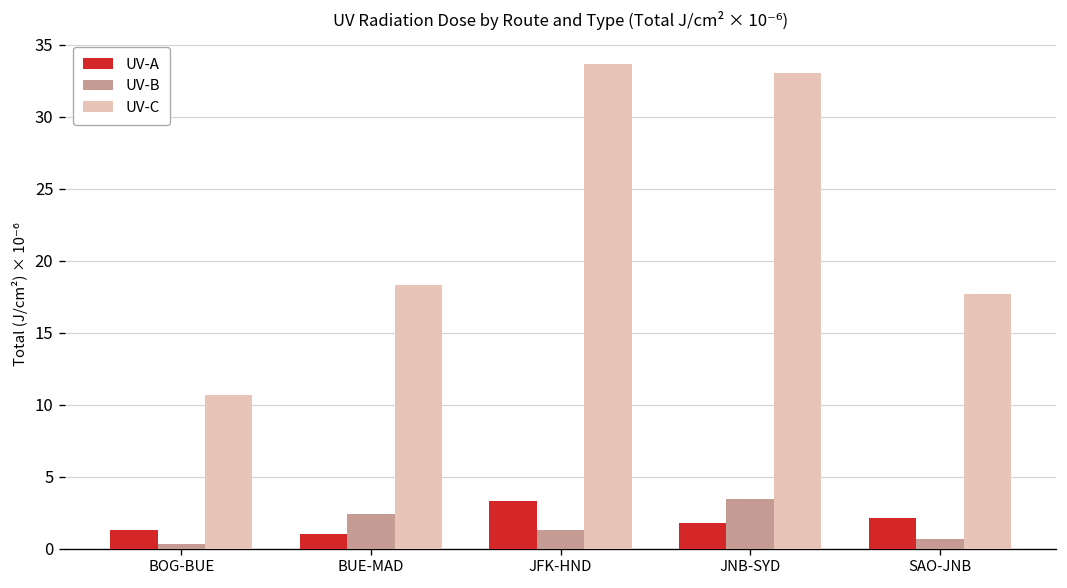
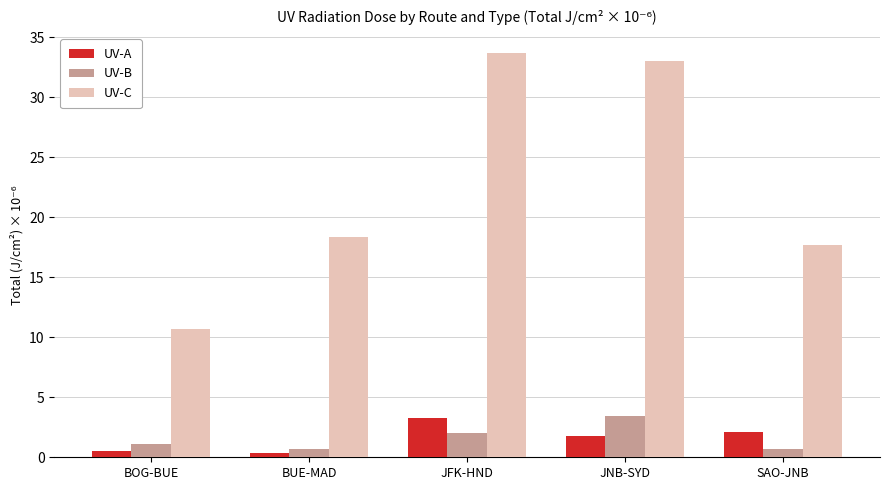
UV-A, BOG-BUE: 1.3 -> 0.5
UV-B, BOG-BUE: 0.4 -> 1.1
UV-A, BUE-MAD: 1.0 -> 0.3
UV-B, BUE-MAD: 2.4 -> 0.7
UV-B, JFK-HND: 1.3 -> 2.0
